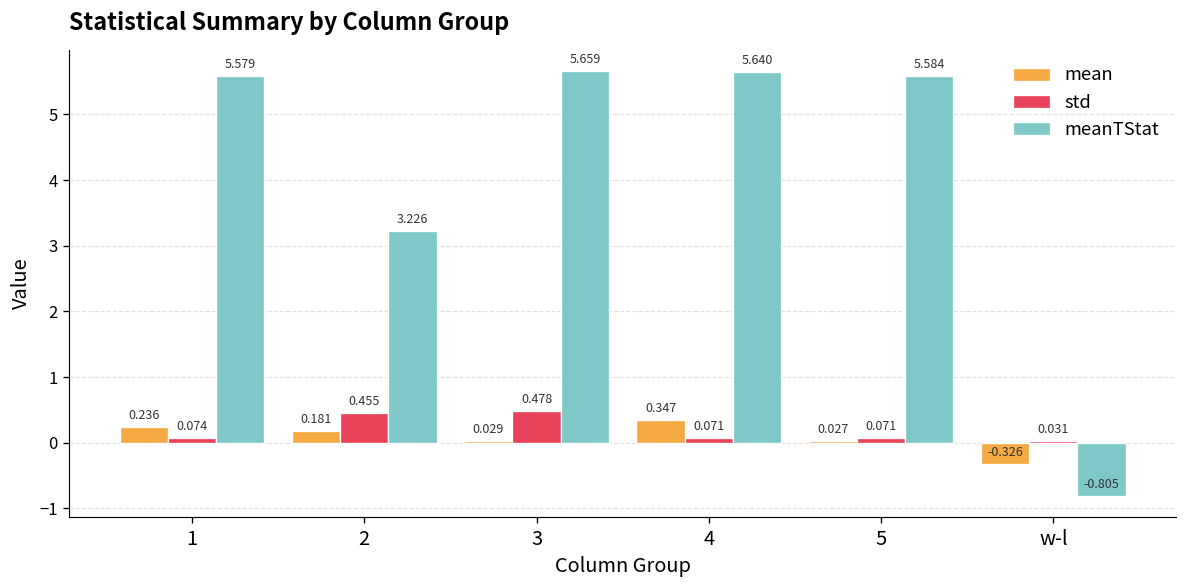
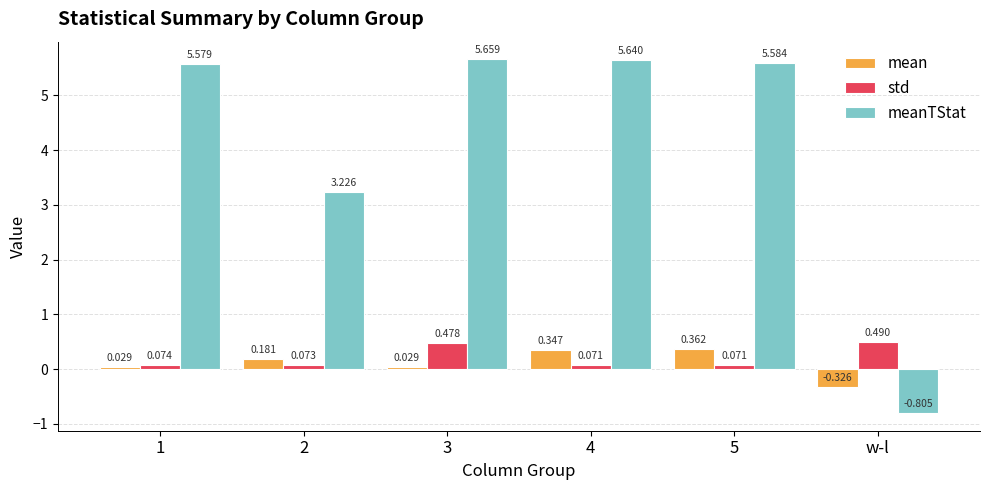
mean, 1: 0.236 -> 0.029
std, 2: 0.455 -> 0.073
mean, 5: 0.027 -> 0.362
std, w-l: 0.031 -> 0.490
